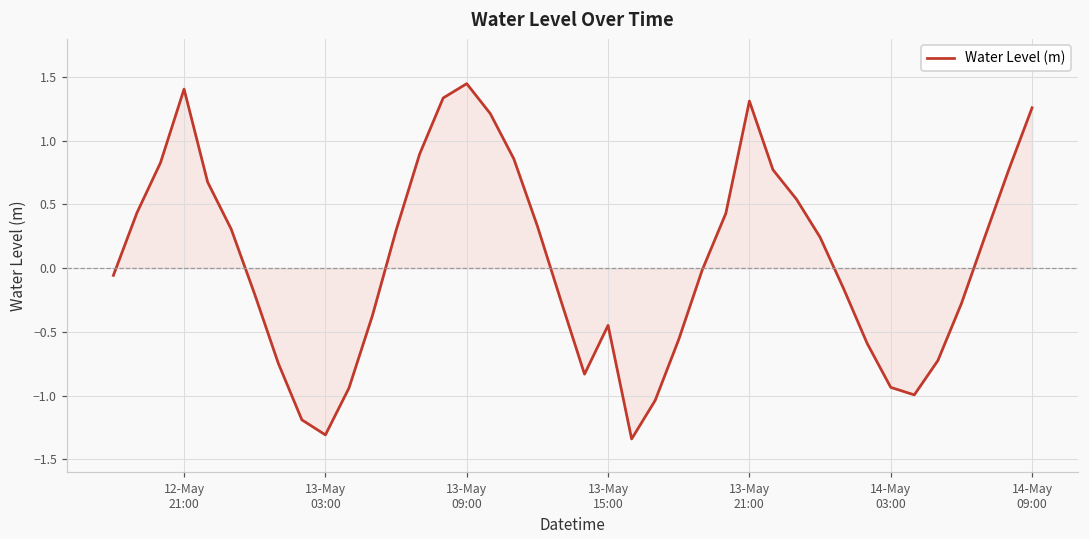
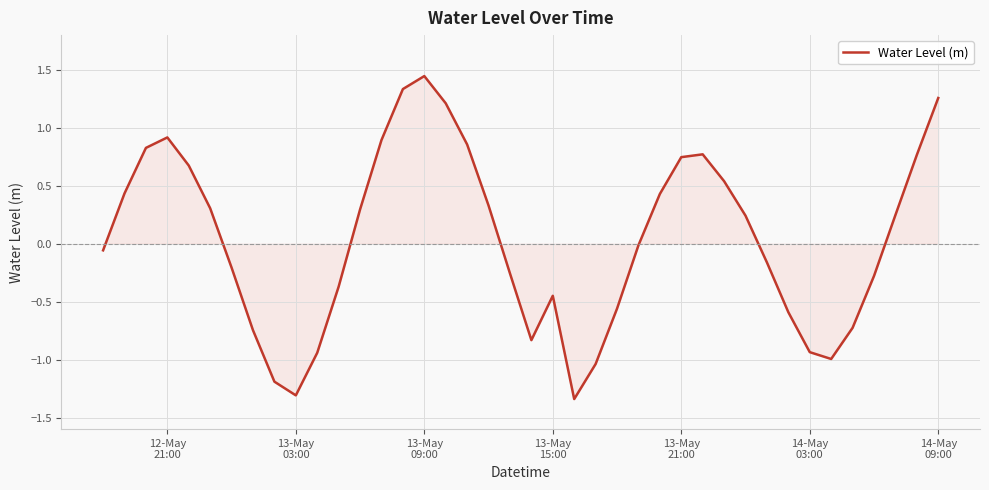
Water Level (m), 12-May 21:00: 1.40 -> 0.92
Water Level (m), 13-May 21:00: 1.31 -> 0.75
